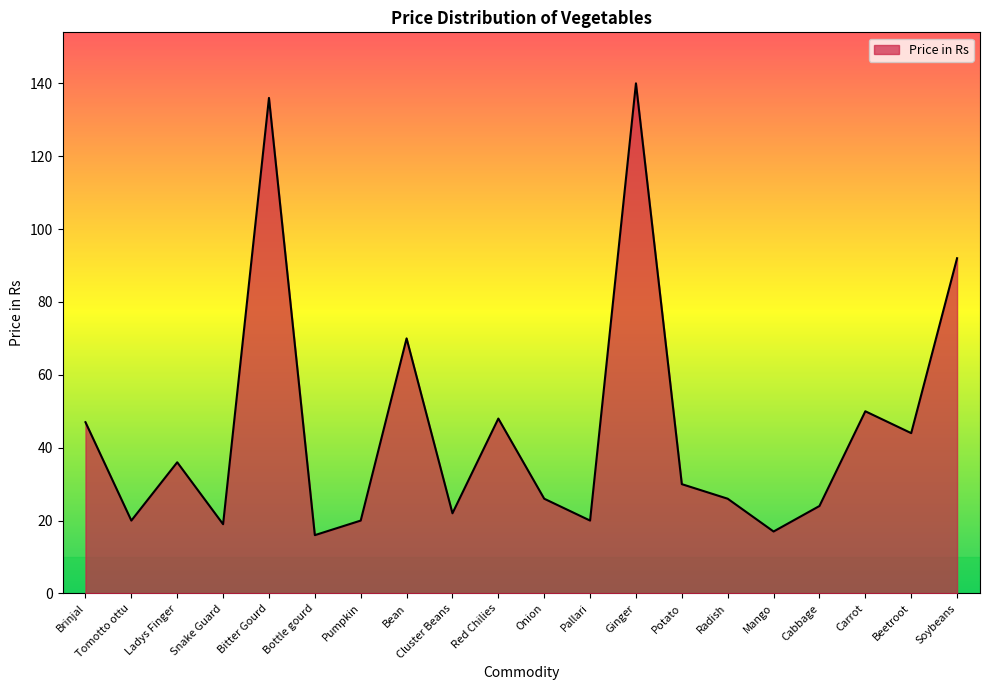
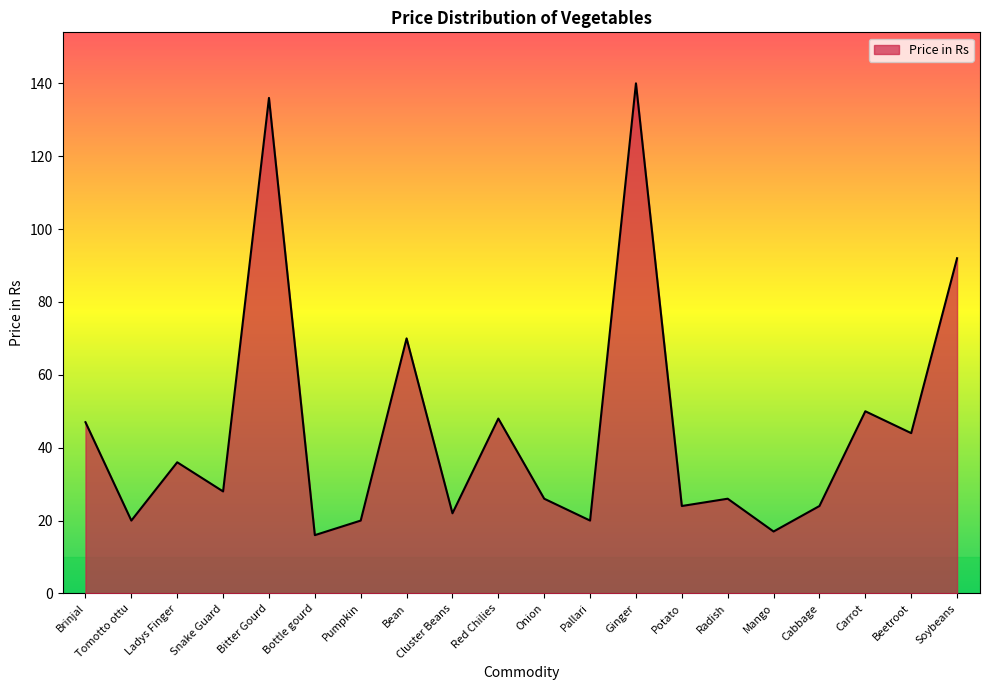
Snake Guard: 19 -> 28
Potato: 30 -> 24
